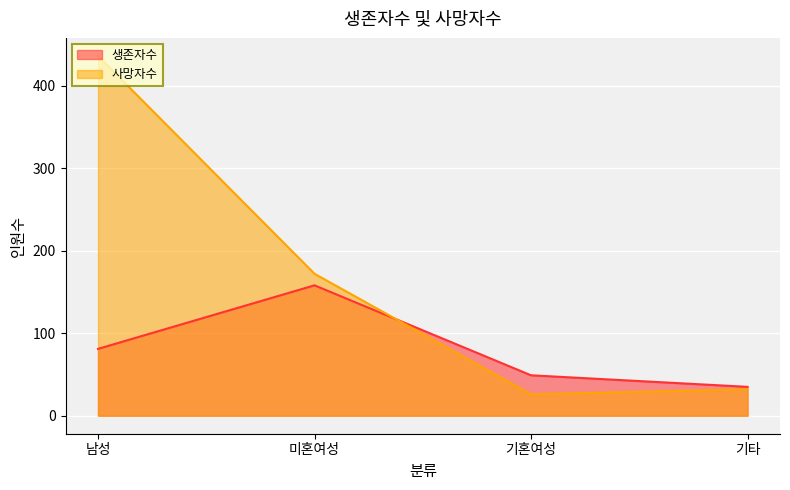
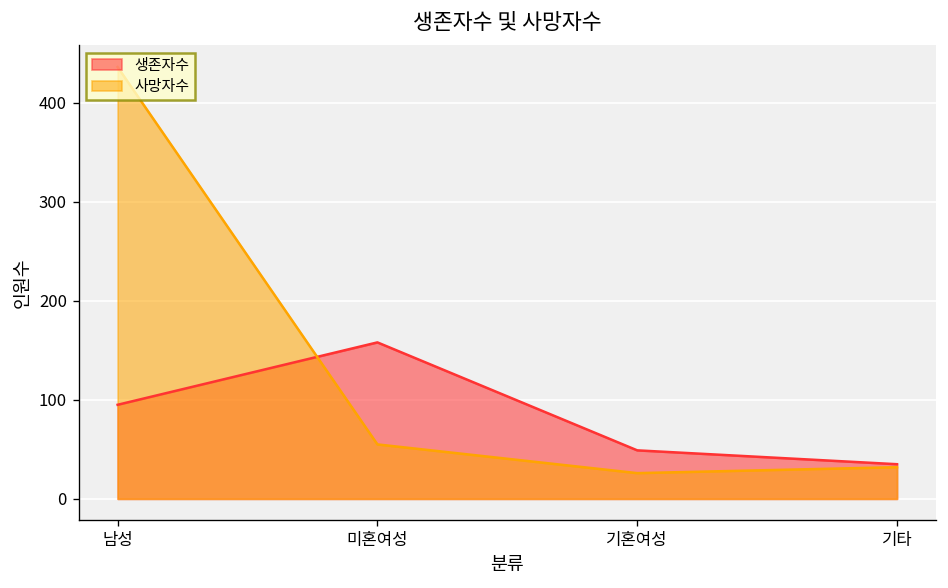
생존자수, 남성: 80 -> 100
사망자수, 미혼여성: 170 -> 60
